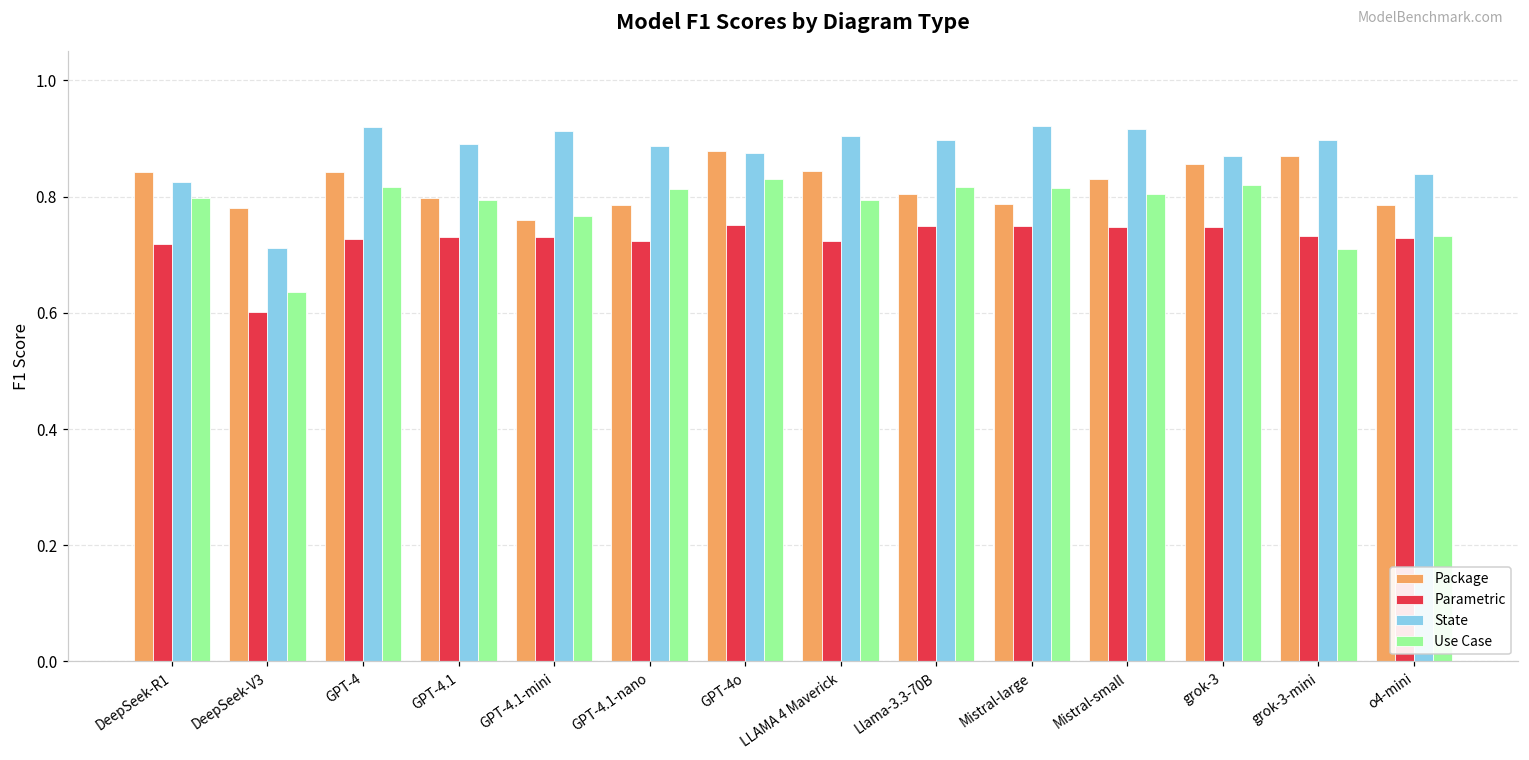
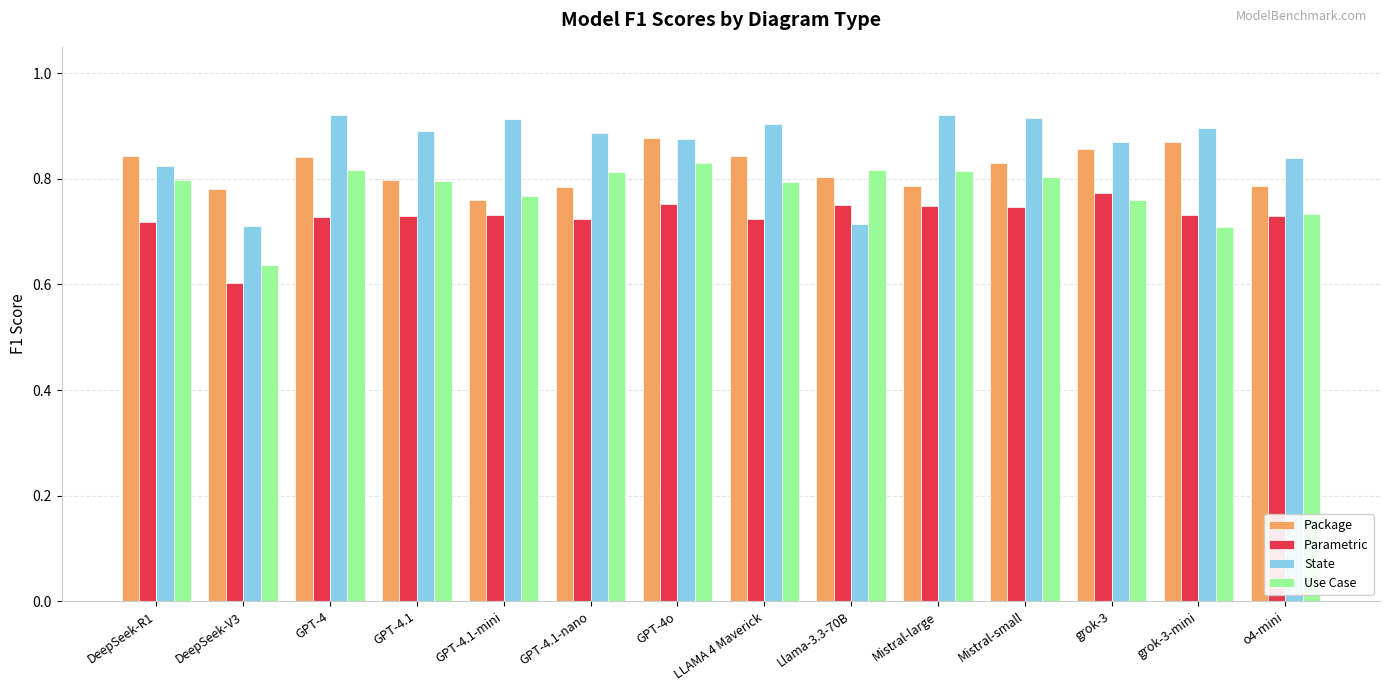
State, Llama-3.3-70B: 0.90 -> 0.72
Parametric, grok-3: 0.75 -> 0.77
Use Case, grok-3: 0.82 -> 0.76
